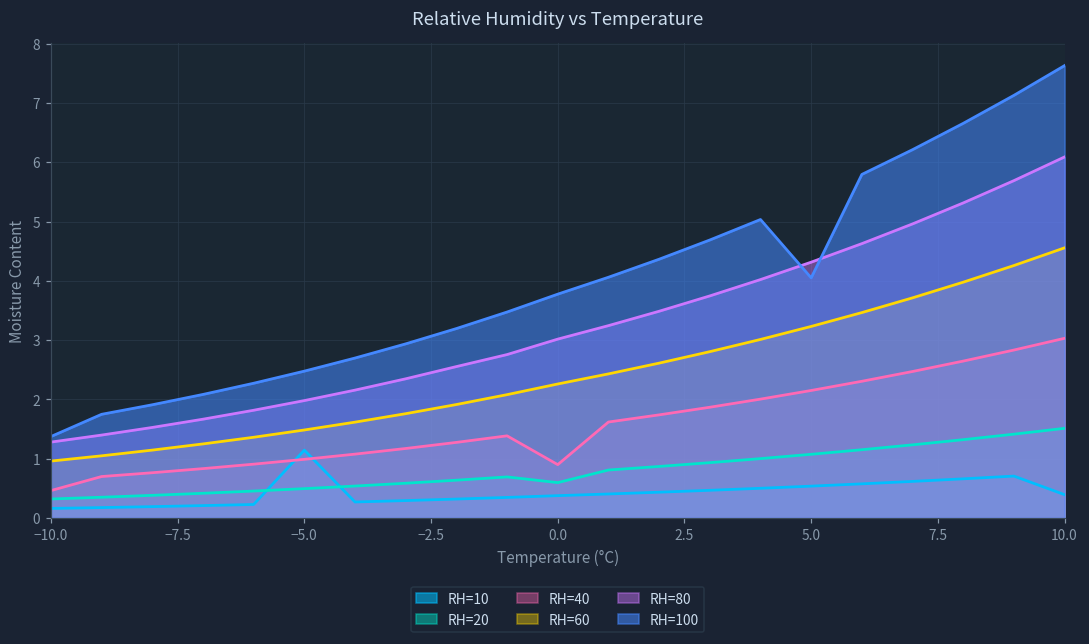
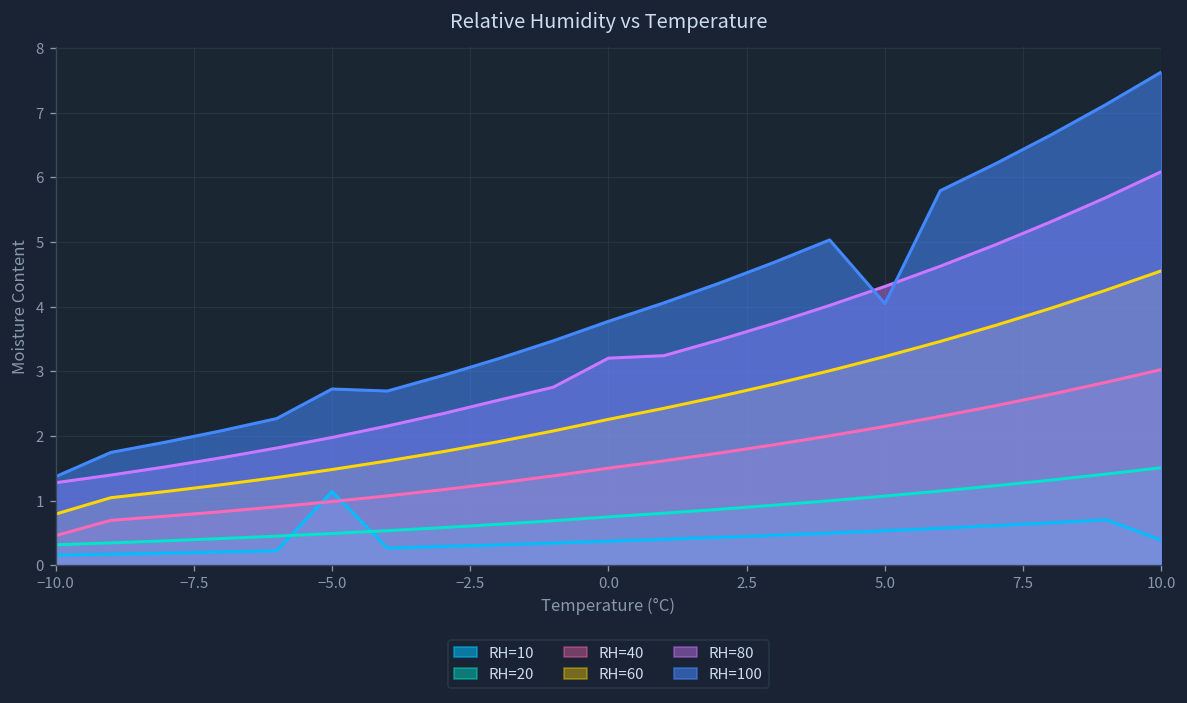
RH=60, −10.0: 1.0 -> 0.8
RH=100, −5.0: 2.5 -> 2.7
RH=20, 0.0: 0.6 -> 0.8
RH=40, 0.0: 0.9 -> 1.5
RH=80, 0.0: 3.0 -> 3.2
